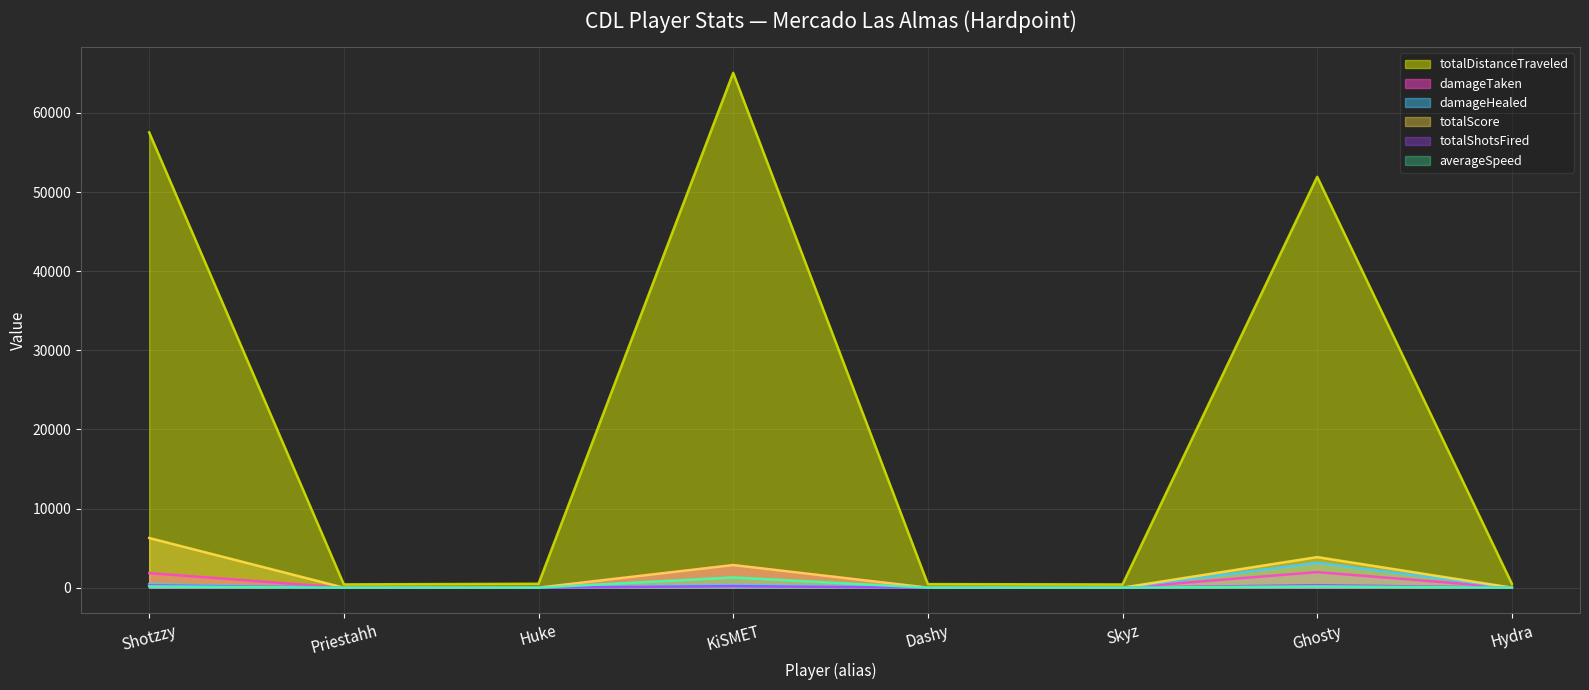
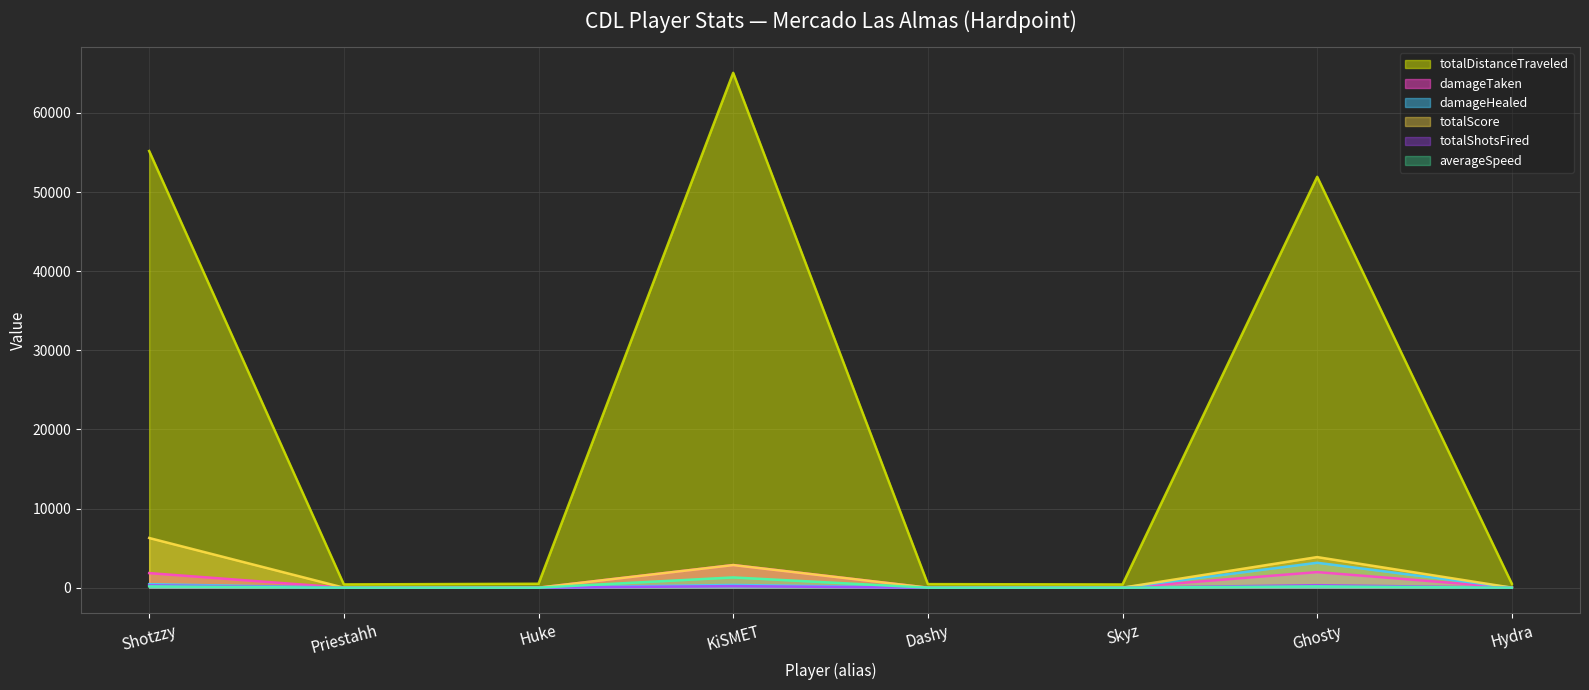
totalDistanceTraveled, Shotzzy: 58000 -> 55000
